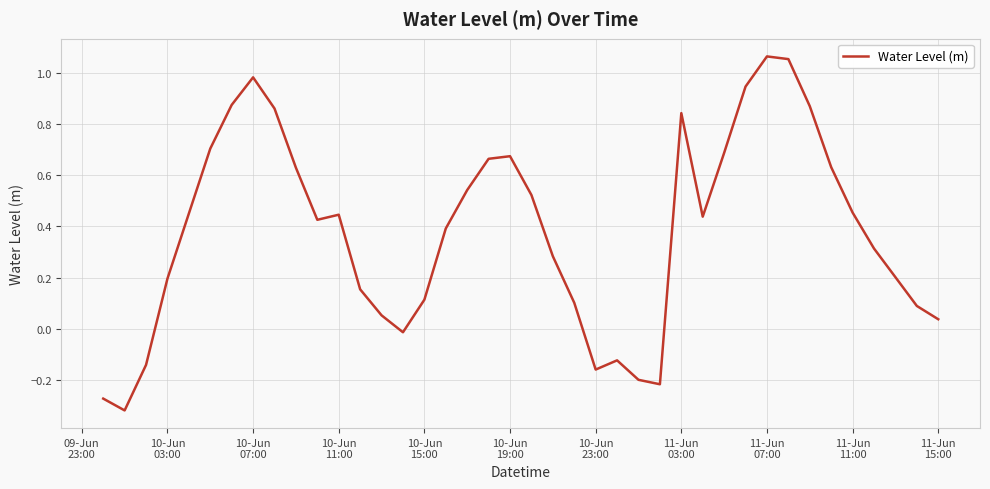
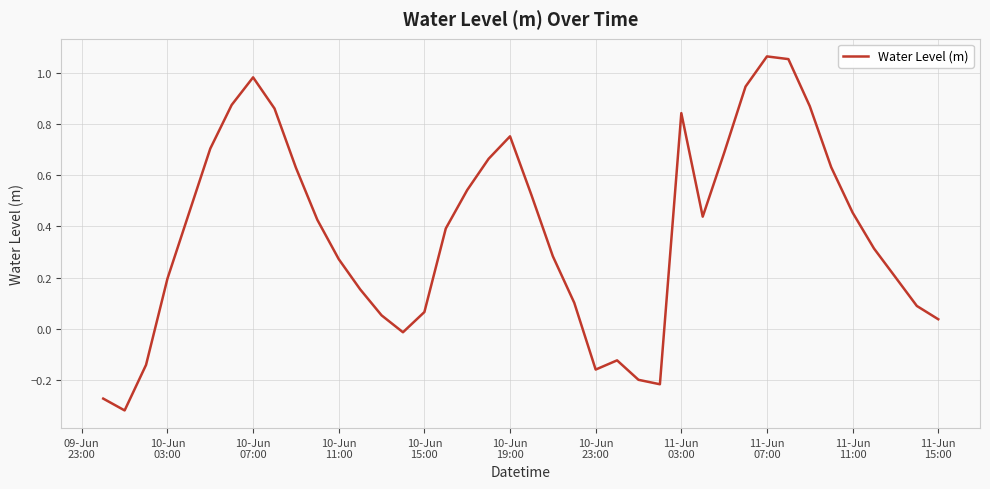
10-Jun 11:00: 0.45 -> 0.27
10-Jun 15:00: 0.11 -> 0.07
10-Jun 19:00: 0.67 -> 0.75
